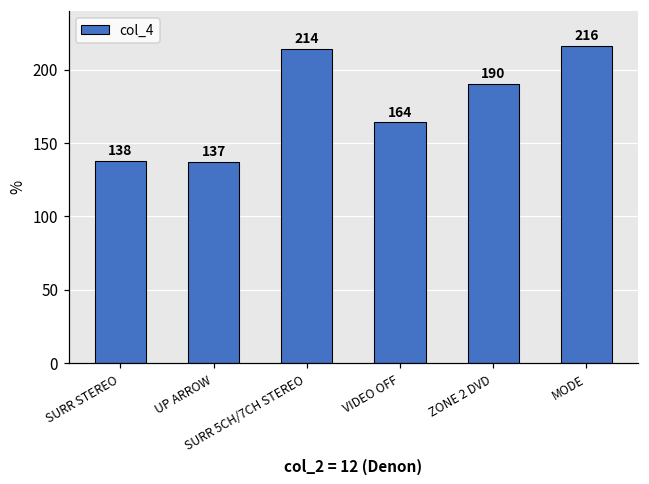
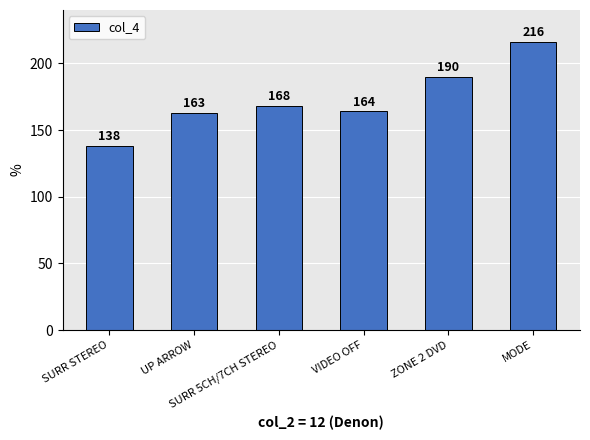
UP ARROW: 137 -> 163
SURR 5CH/7CH STEREO: 214 -> 168
